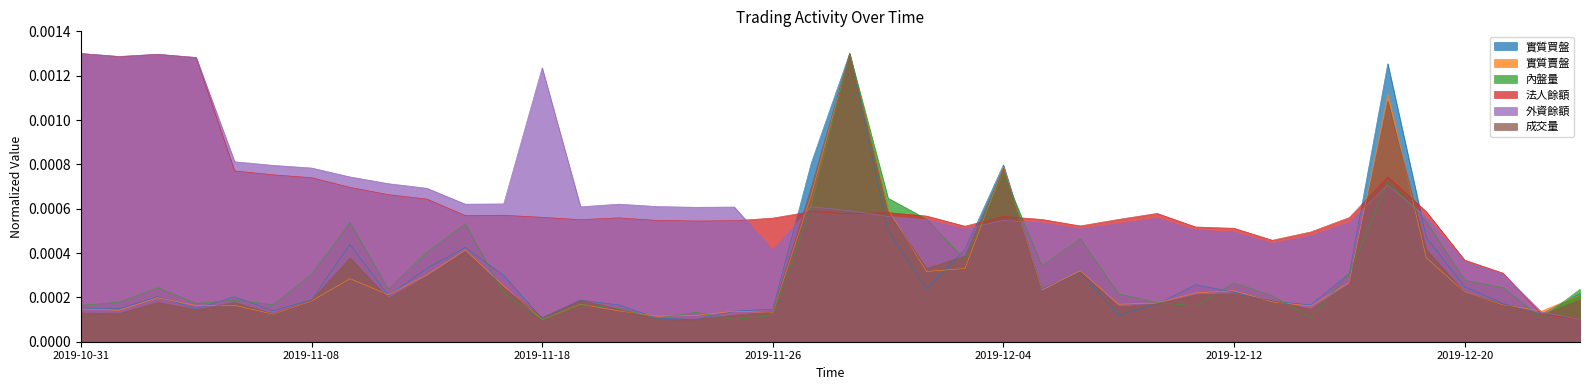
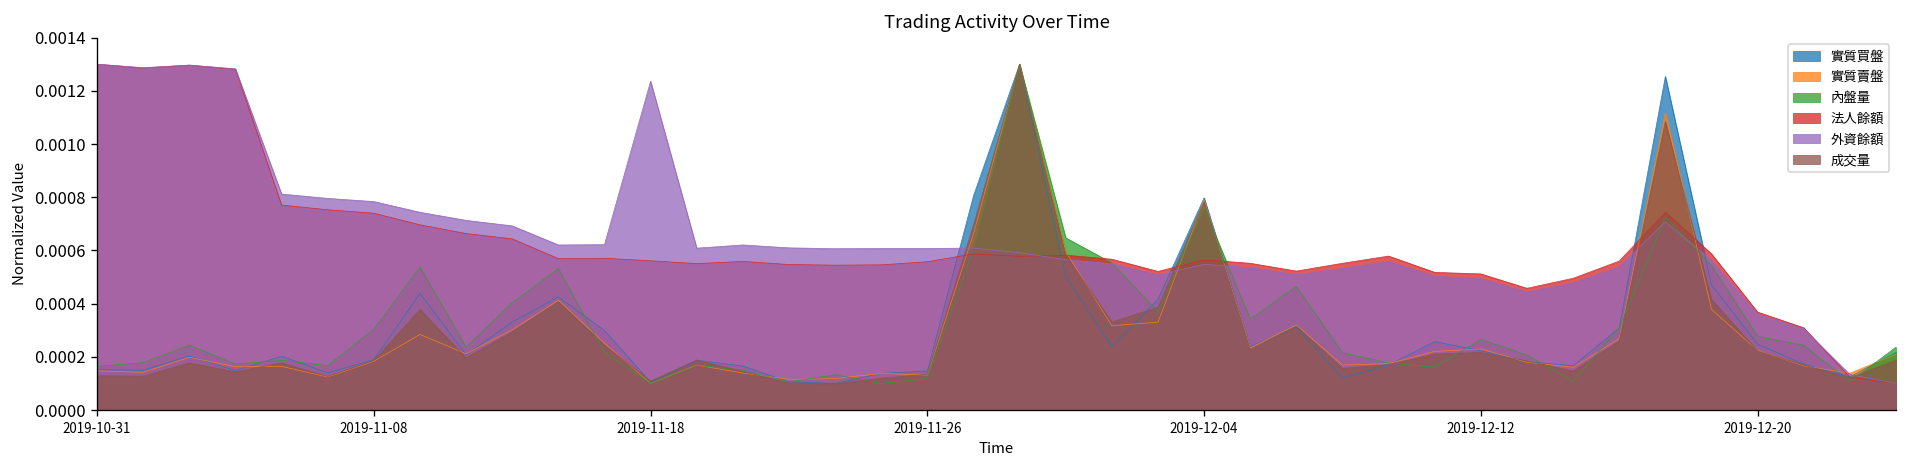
外資餘額, 2019-11-26: 0.00041 -> 0.00061
